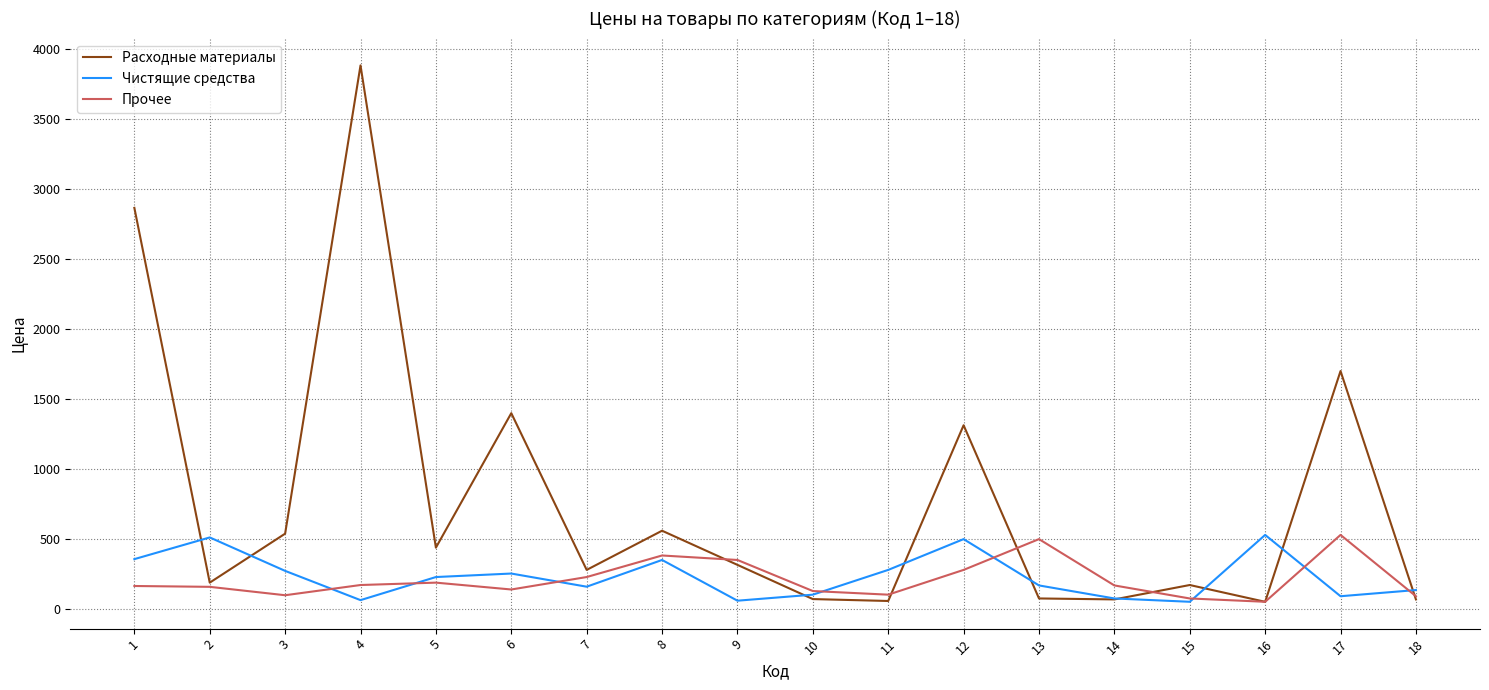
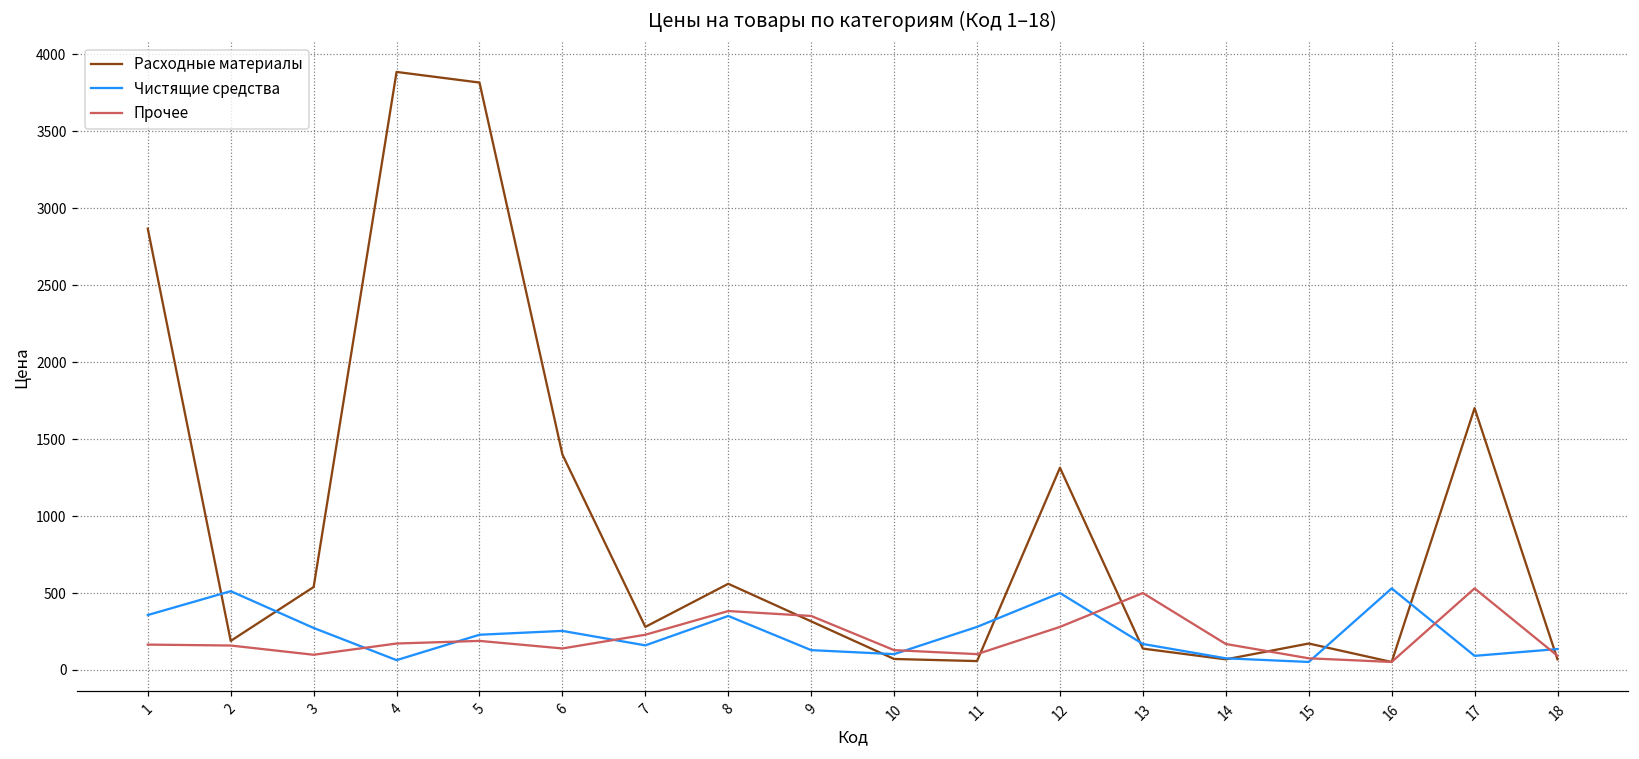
Расходные материалы, 5: 440 -> 3820
Чистящие средства, 9: 60 -> 130
Расходные материалы, 13: 80 -> 140
